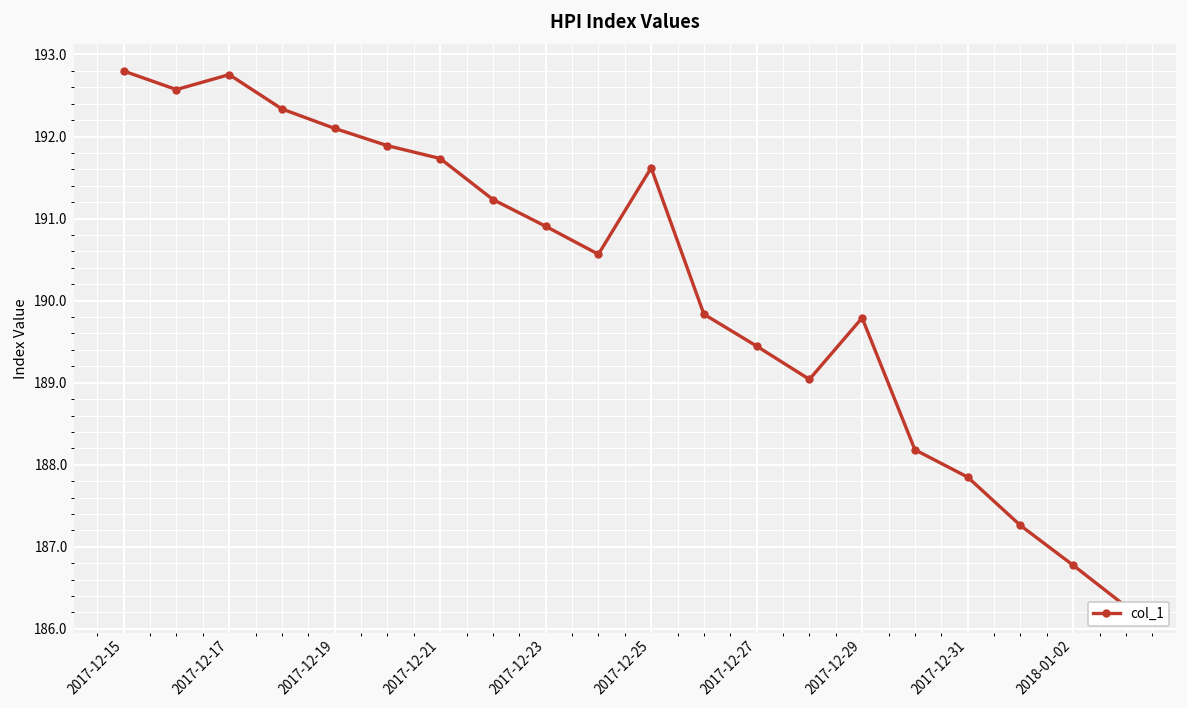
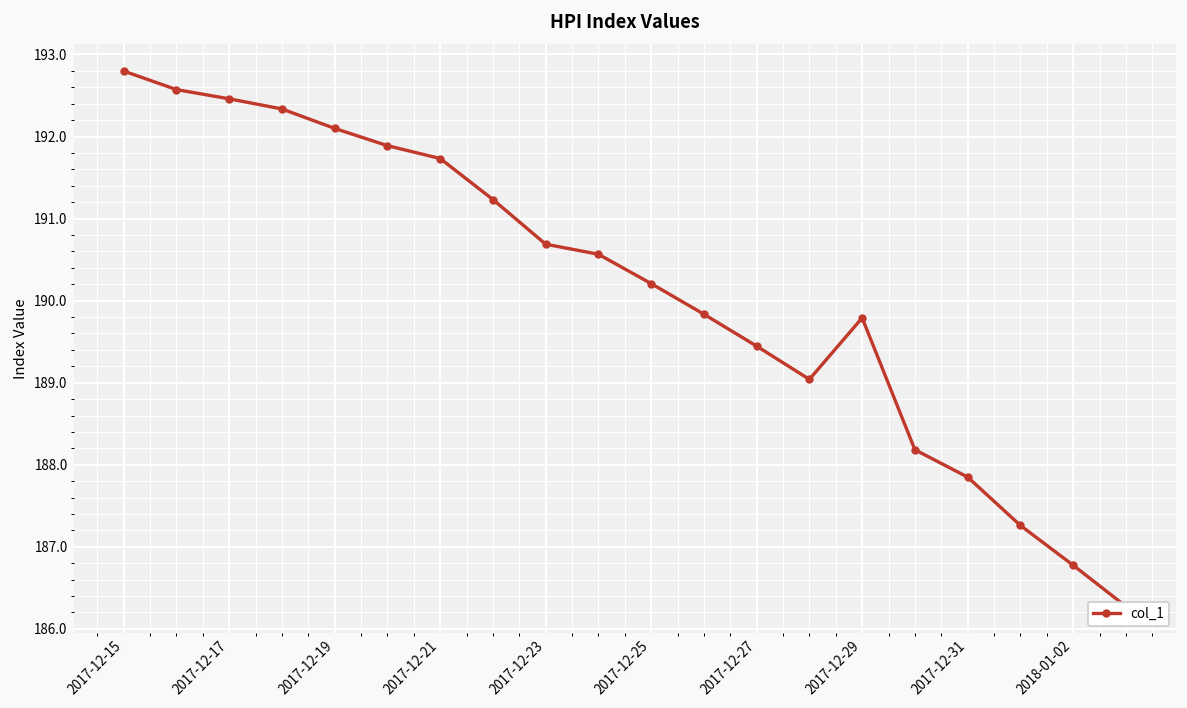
2017-12-17: 192.8 -> 192.5
2017-12-23: 190.9 -> 190.7
2017-12-25: 191.6 -> 190.2
